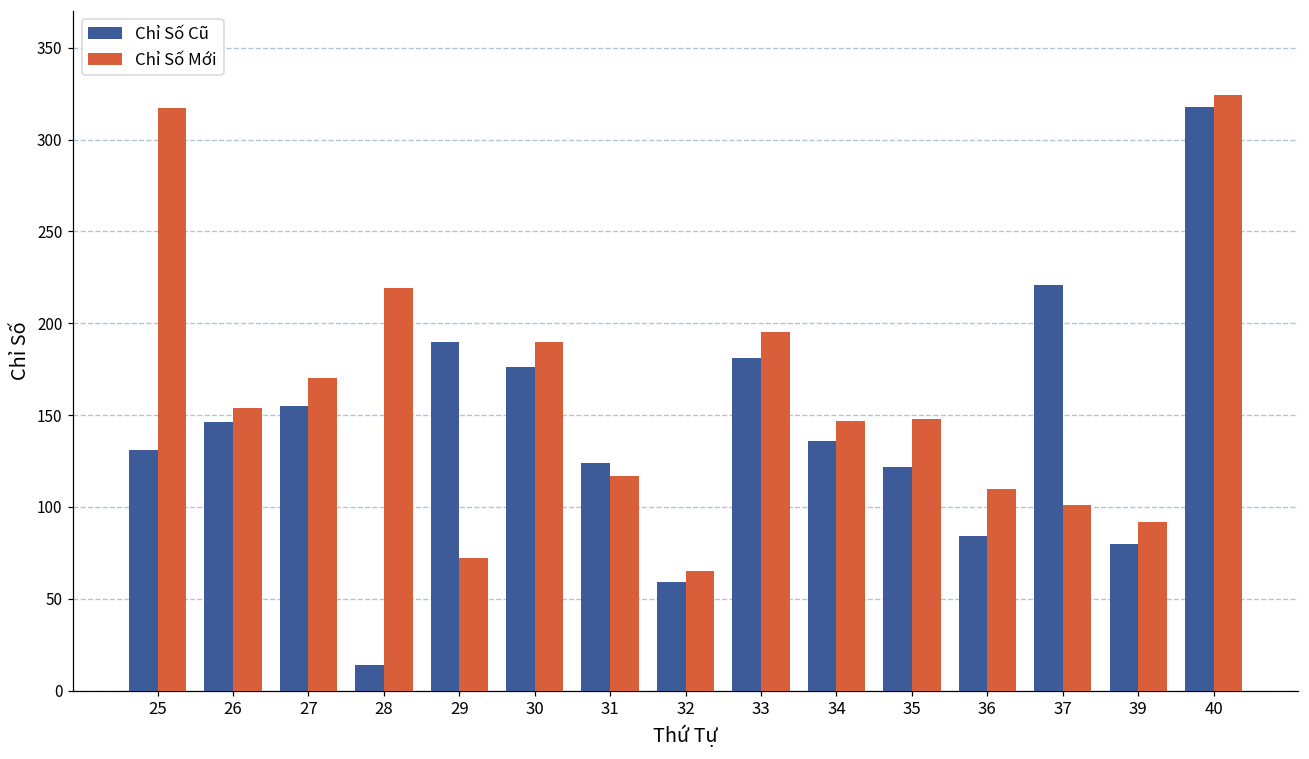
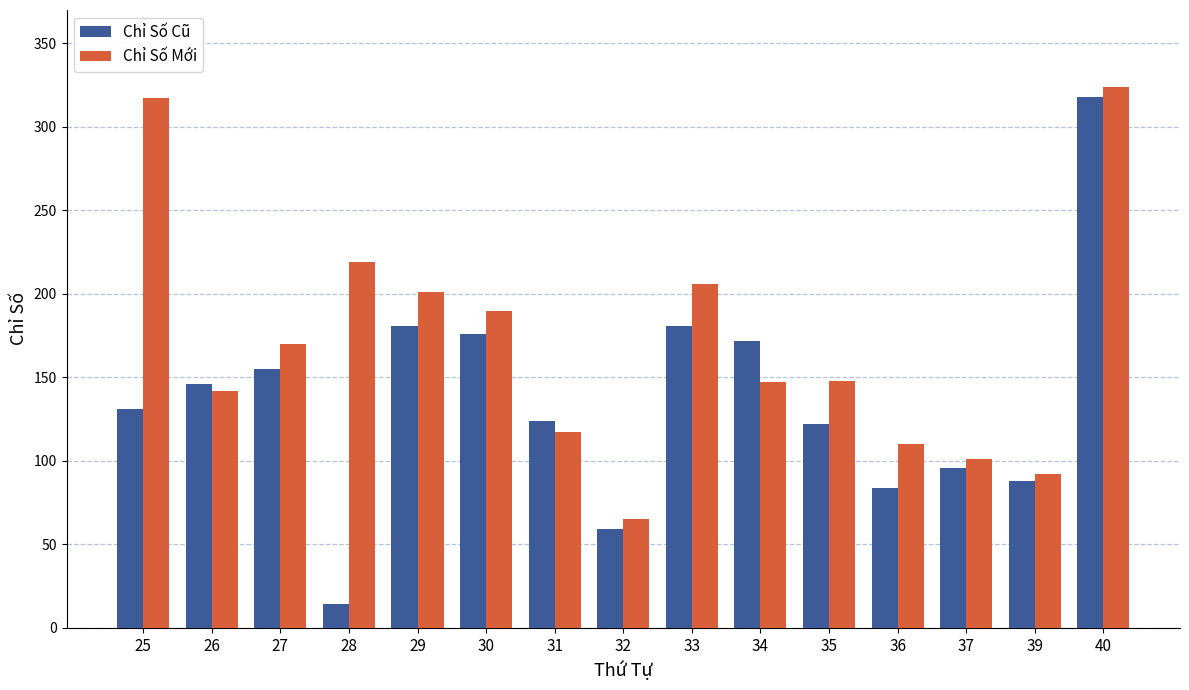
Chỉ Số Mới, 26: 154 -> 142
Chỉ Số Cũ, 29: 190 -> 181
Chỉ Số Mới, 29: 72 -> 201
Chỉ Số Mới, 33: 195 -> 206
Chỉ Số Cũ, 34: 136 -> 172
Chỉ Số Cũ, 37: 221 -> 96
Chỉ Số Cũ, 39: 80 -> 88
